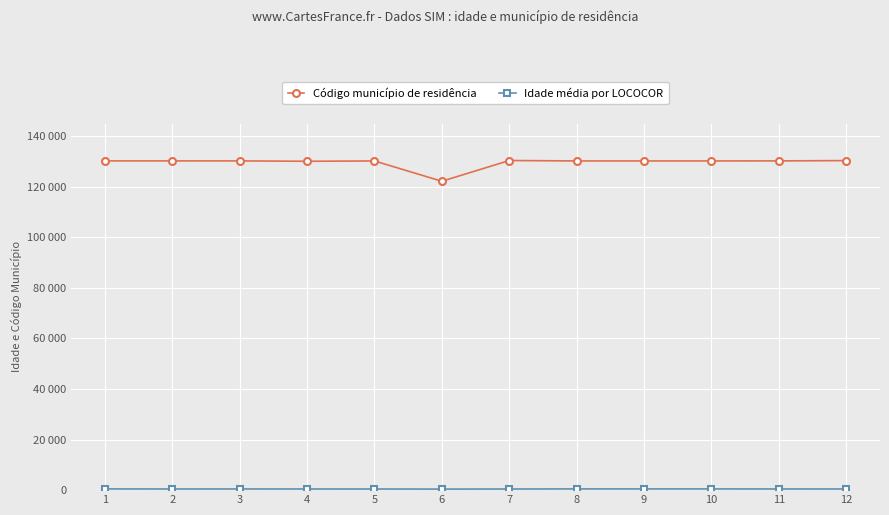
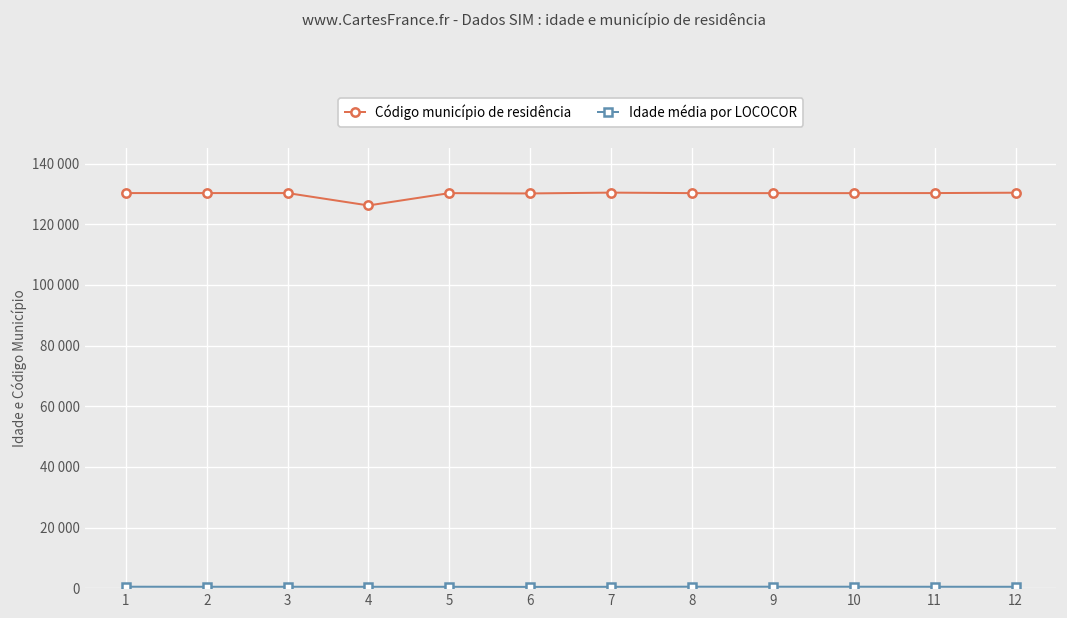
Código município de residência, 4: 130000 -> 126000
Código município de residência, 6: 122000 -> 130000
